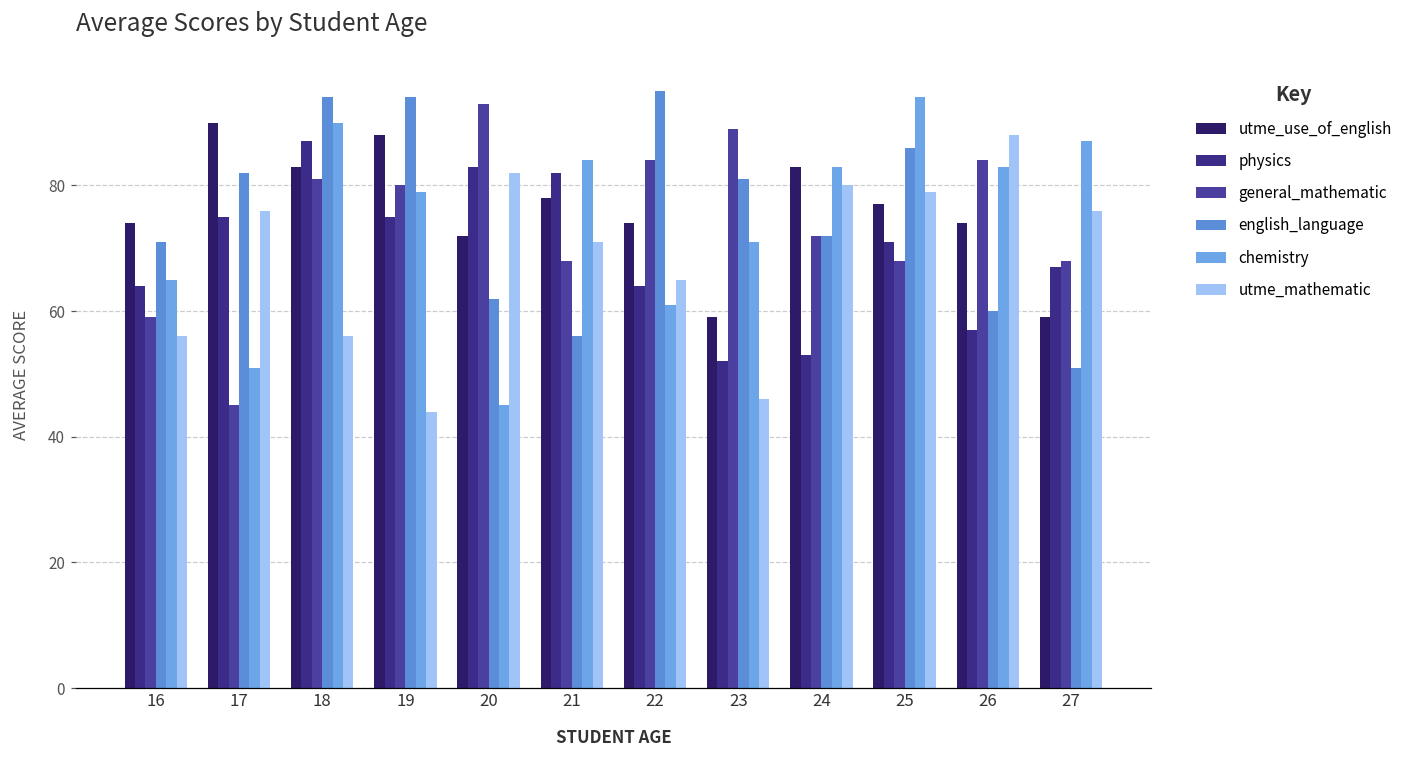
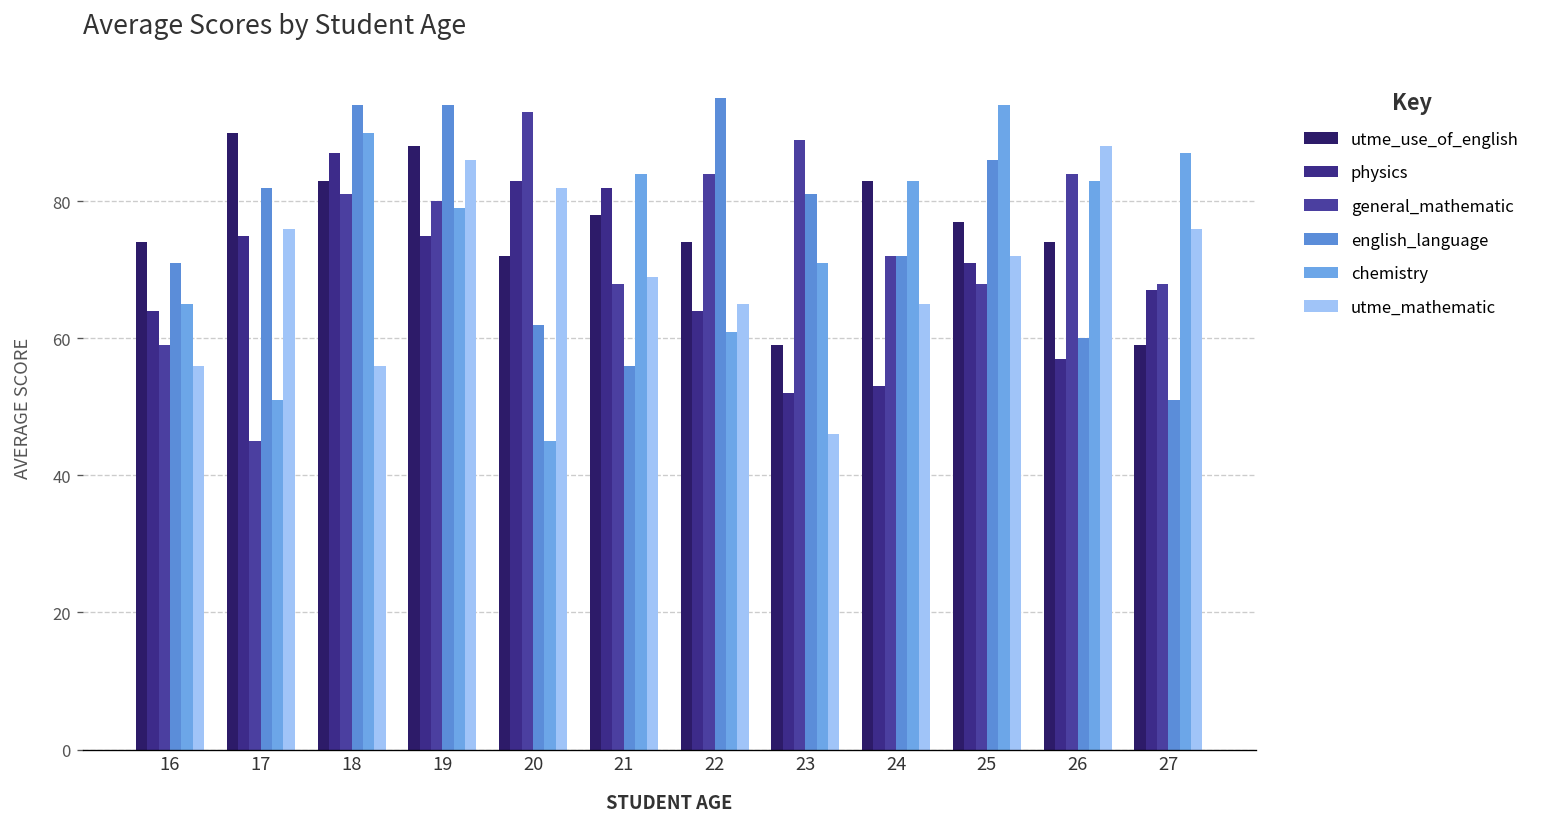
utme_mathematic, 19: 44 -> 86
utme_mathematic, 21: 71 -> 69
utme_mathematic, 24: 80 -> 65
utme_mathematic, 25: 79 -> 72
